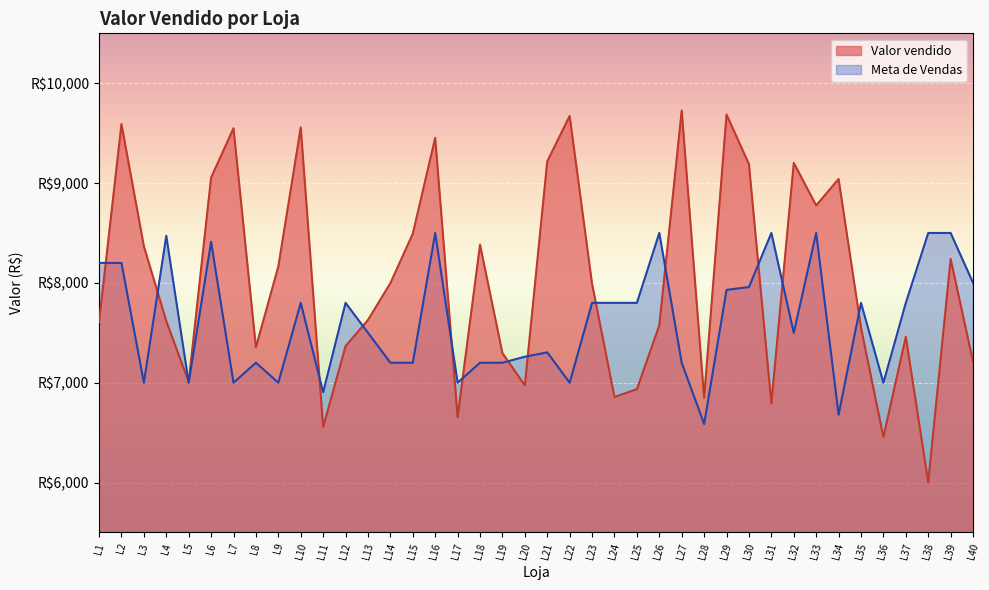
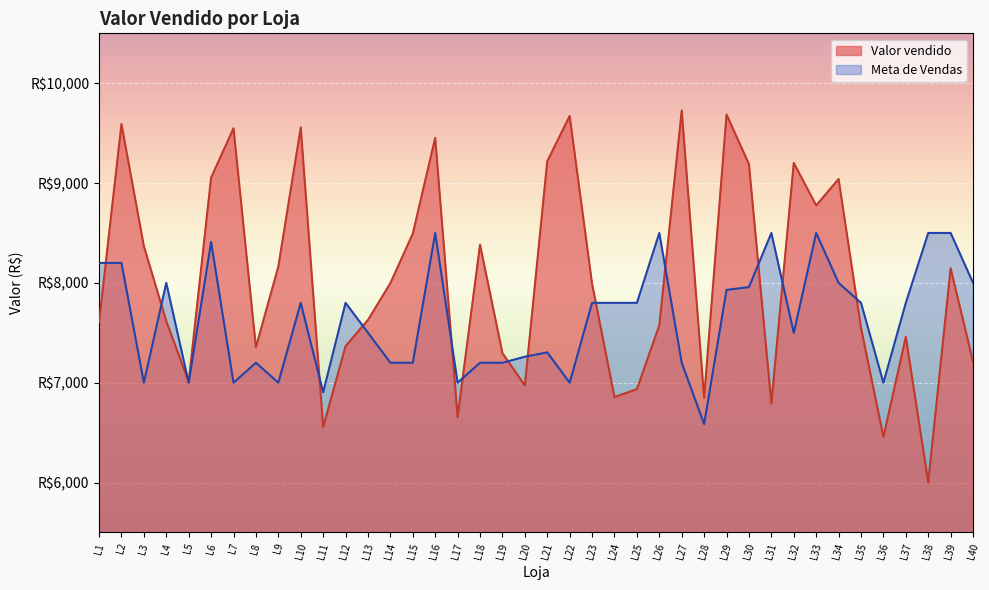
Meta de Vendas, L4: R$8,500 -> R$8,000
Meta de Vendas, L34: R$6,700 -> R$8,000
Valor vendido, L39: R$8,200 -> R$8,100
